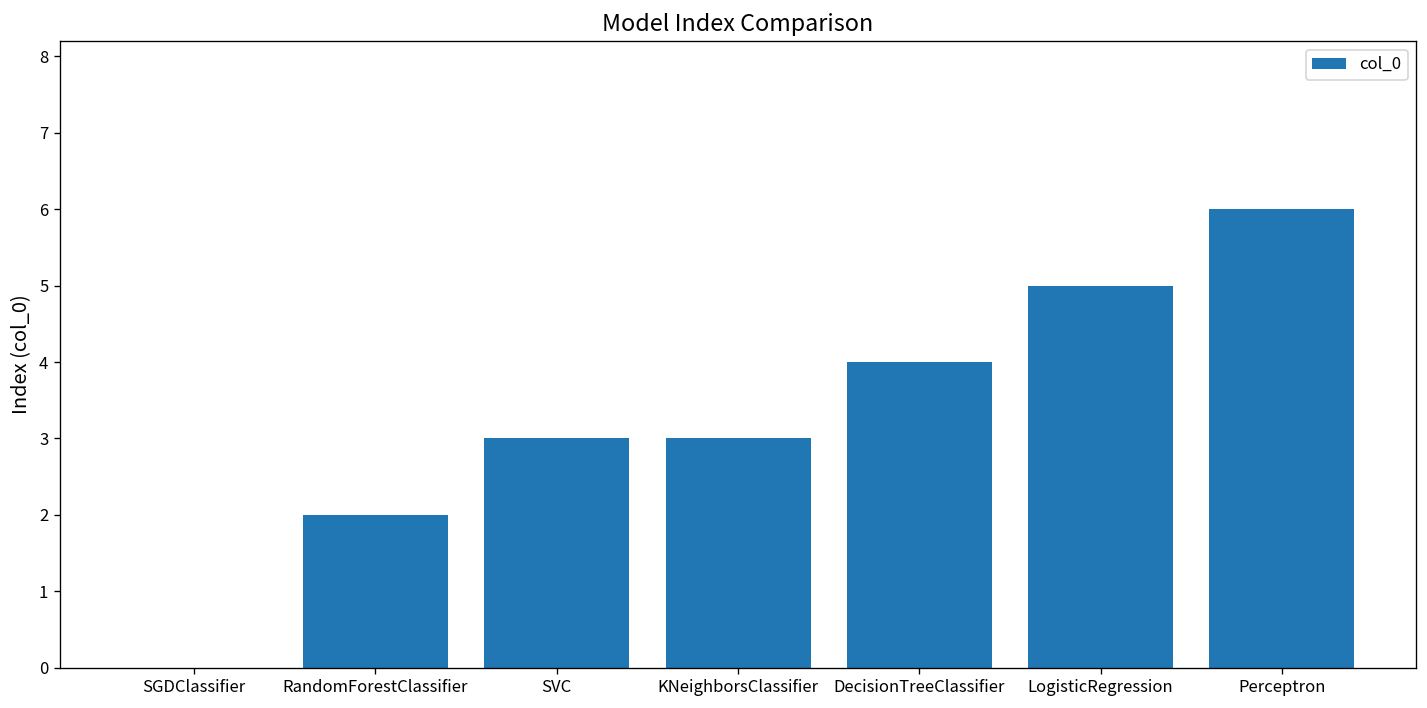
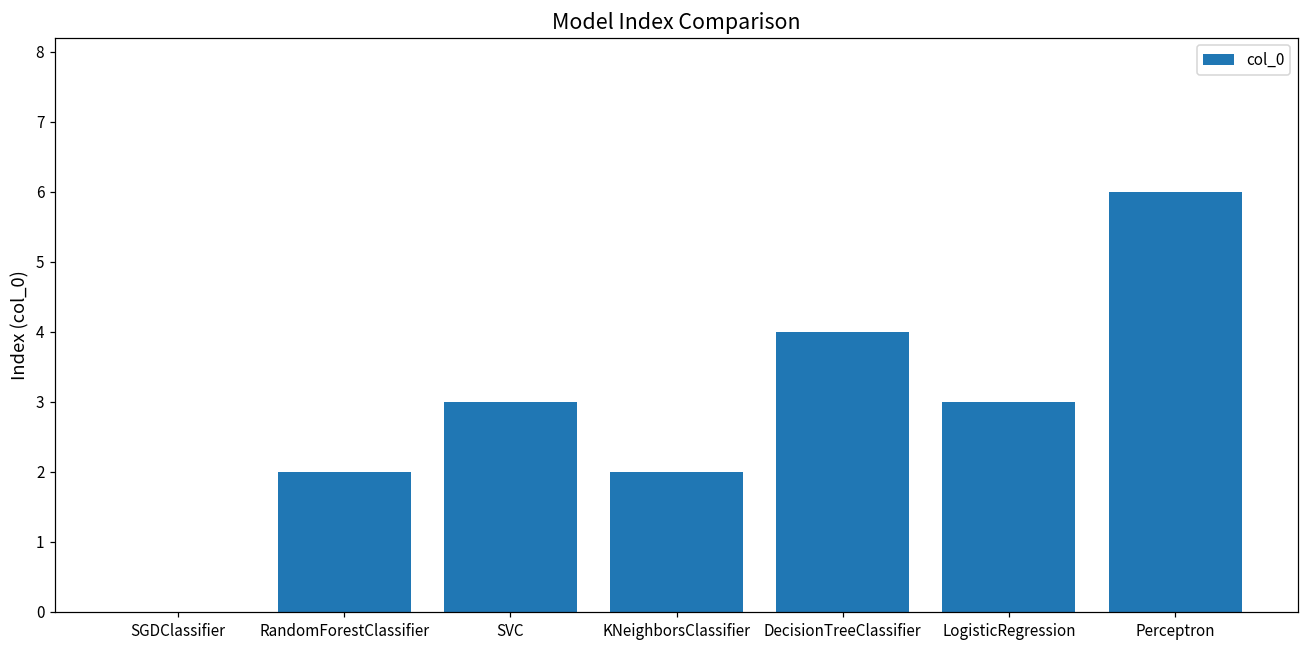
KNeighborsClassifier: 3 -> 2
LogisticRegression: 5 -> 3
